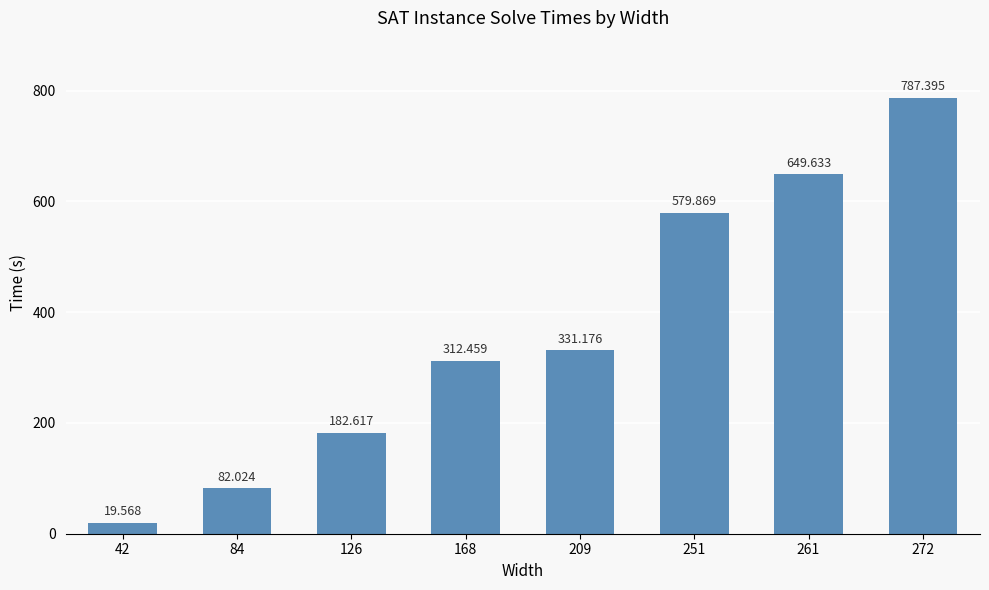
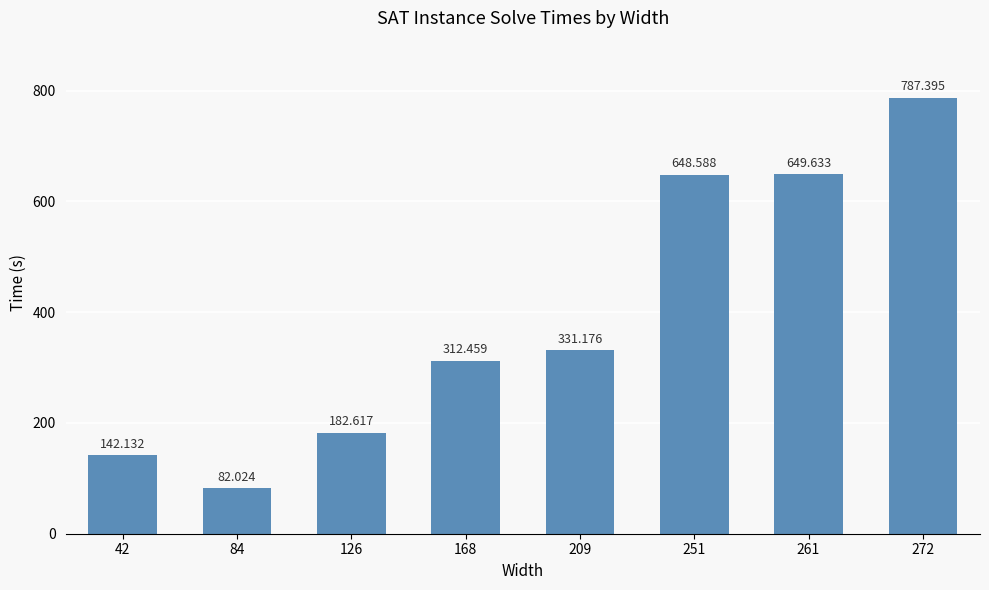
42: 19.568 -> 142.132
251: 579.869 -> 648.588
